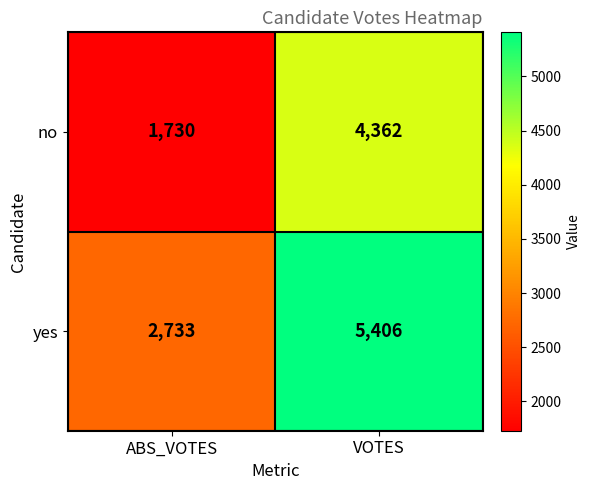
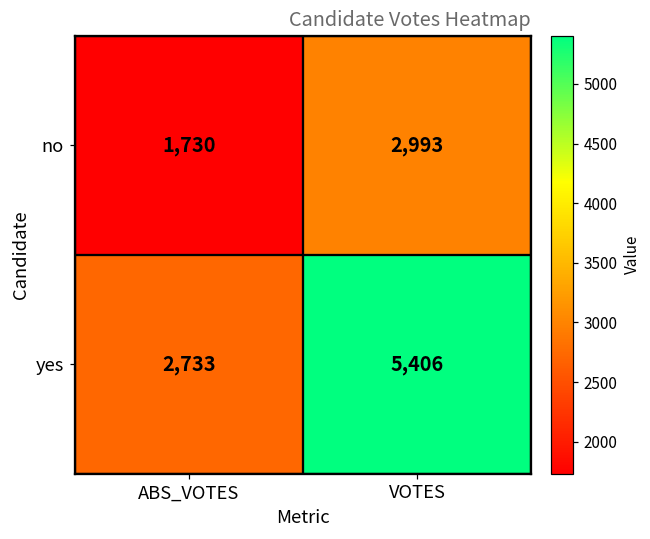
no, VOTES: 4,362 -> 2,993
